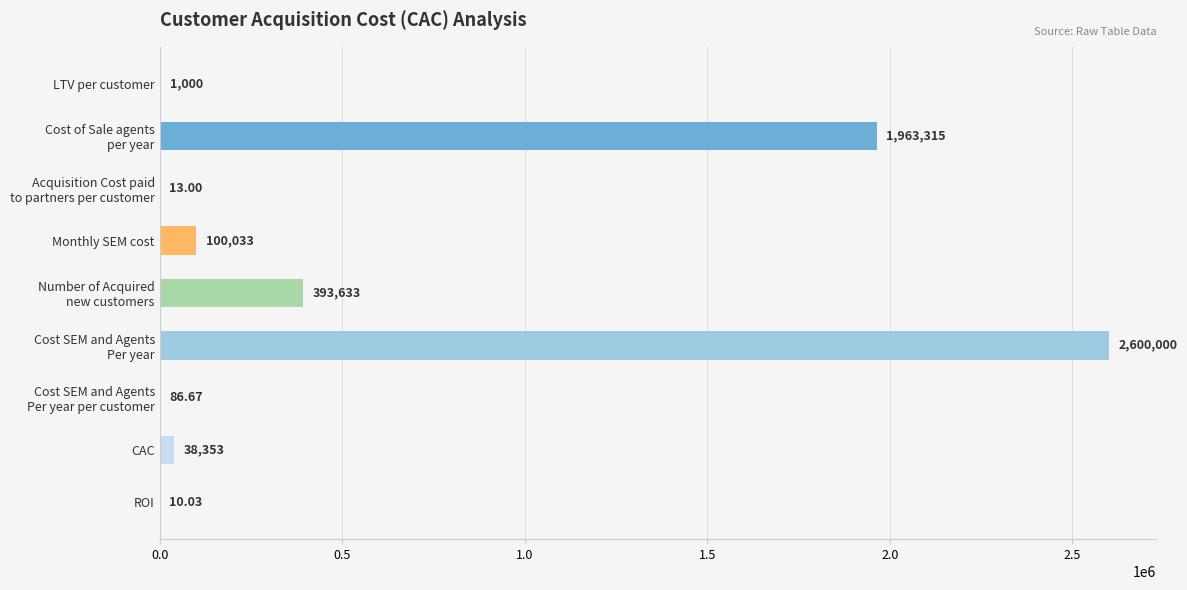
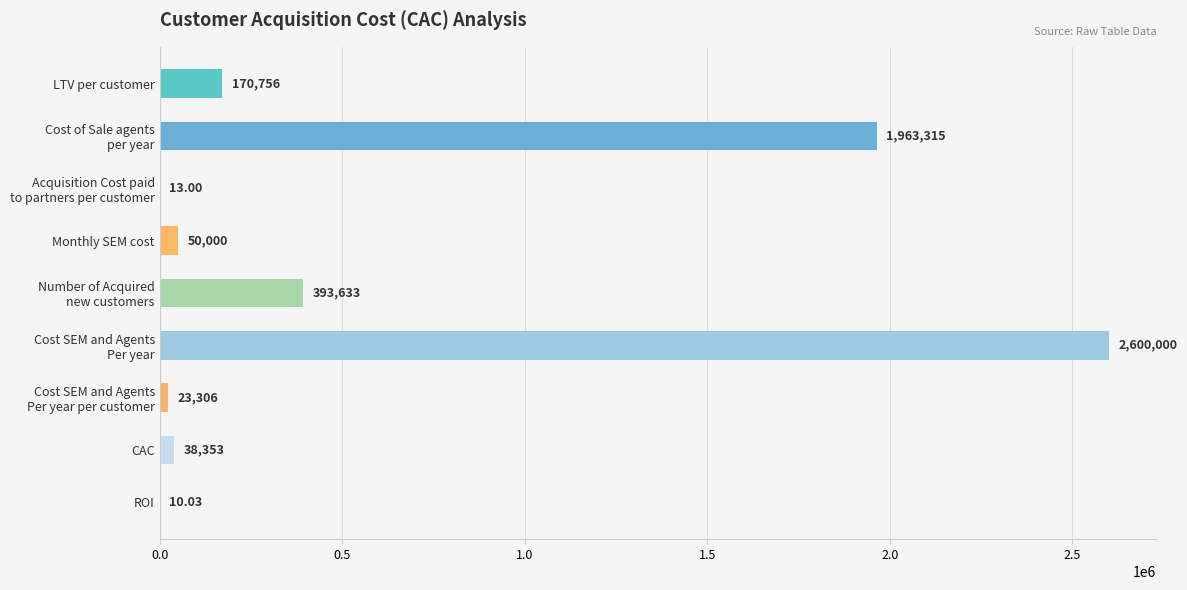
LTV per customer: 1,000 -> 170,756
Monthly SEM cost: 100,033 -> 50,000
Cost SEM and Agents Per year per customer: 86.67 -> 23,306
